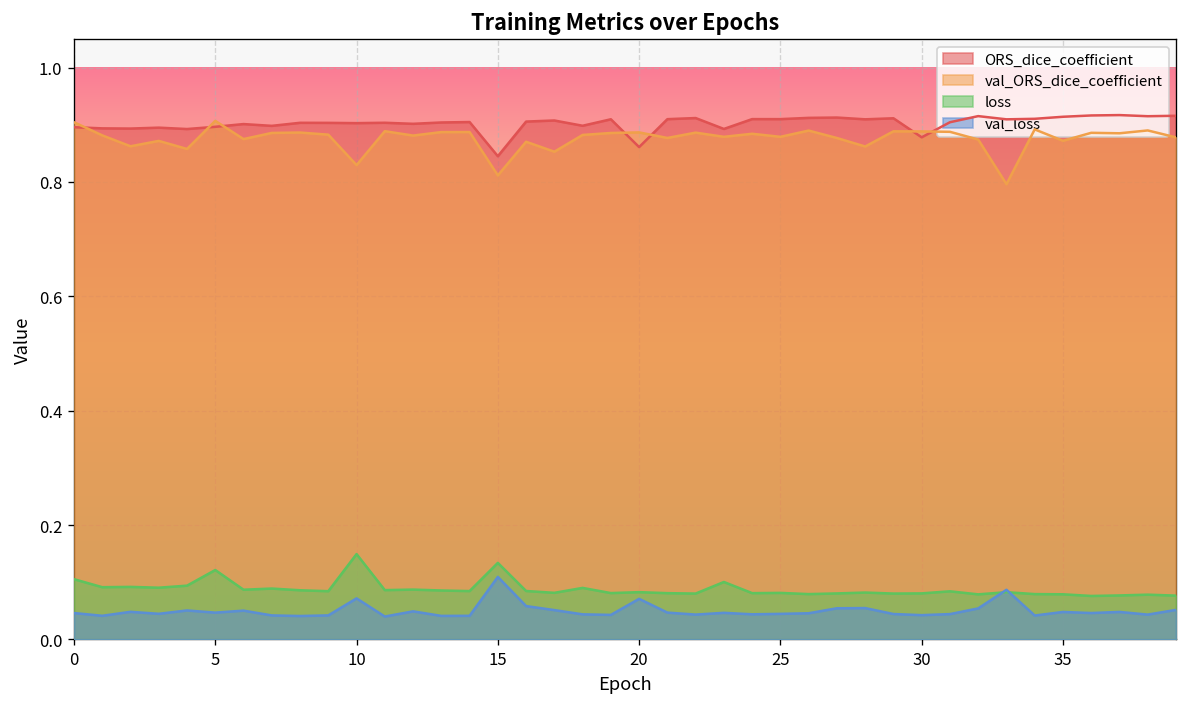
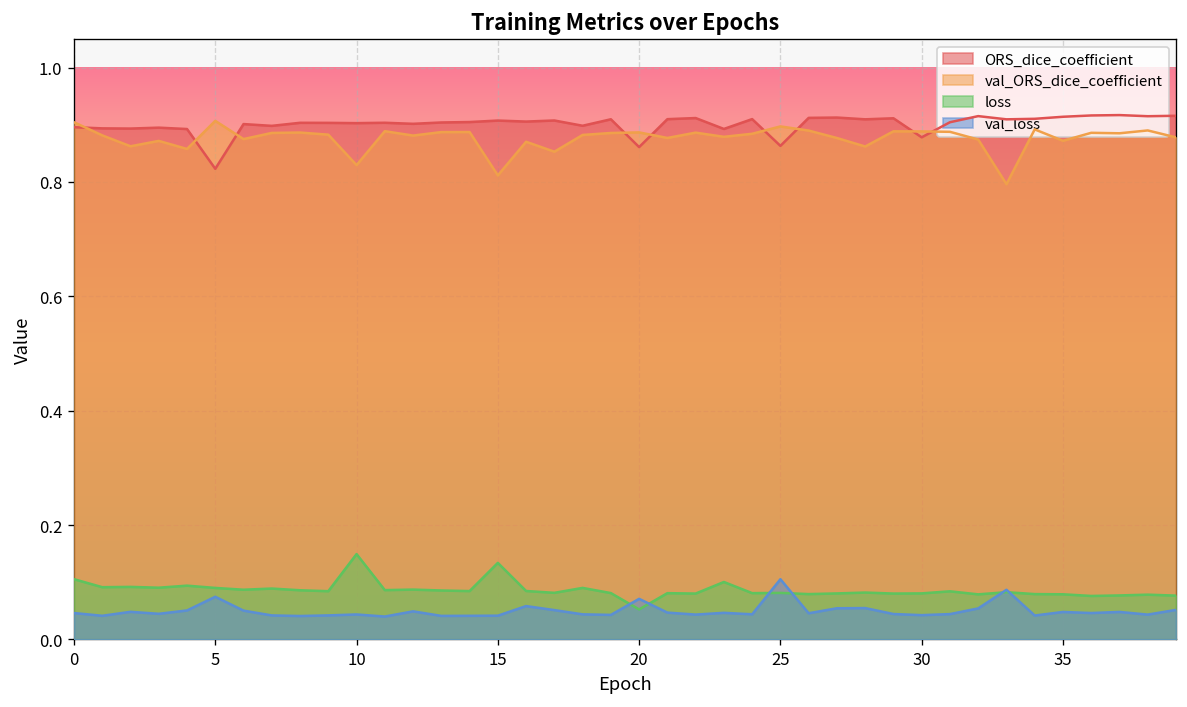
ORS_dice_coefficient, 5: 0.90 -> 0.82
loss, 5: 0.12 -> 0.09
val_loss, 5: 0.05 -> 0.07
val_loss, 10: 0.07 -> 0.04
ORS_dice_coefficient, 15: 0.85 -> 0.91
val_loss, 15: 0.11 -> 0.04
loss, 20: 0.08 -> 0.05
ORS_dice_coefficient, 25: 0.91 -> 0.86
val_ORS_dice_coefficient, 25: 0.88 -> 0.90
val_loss, 25: 0.04 -> 0.11
